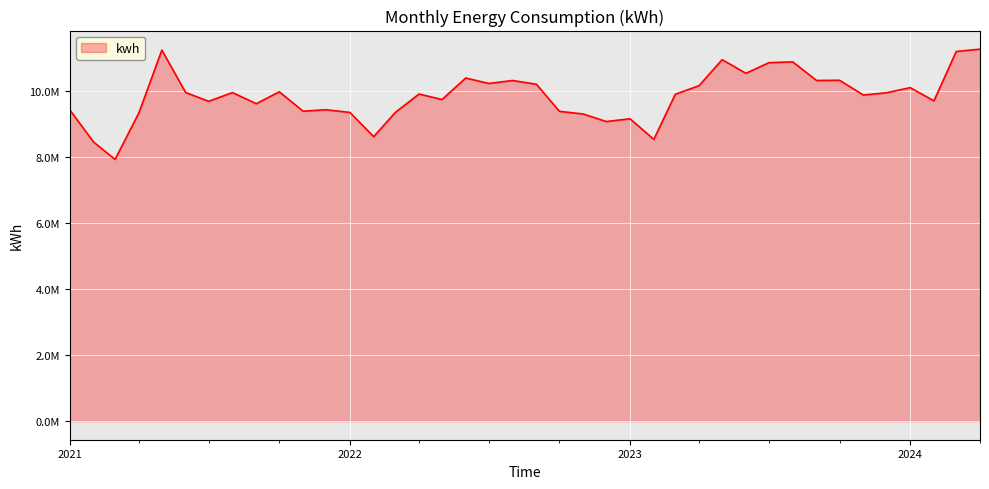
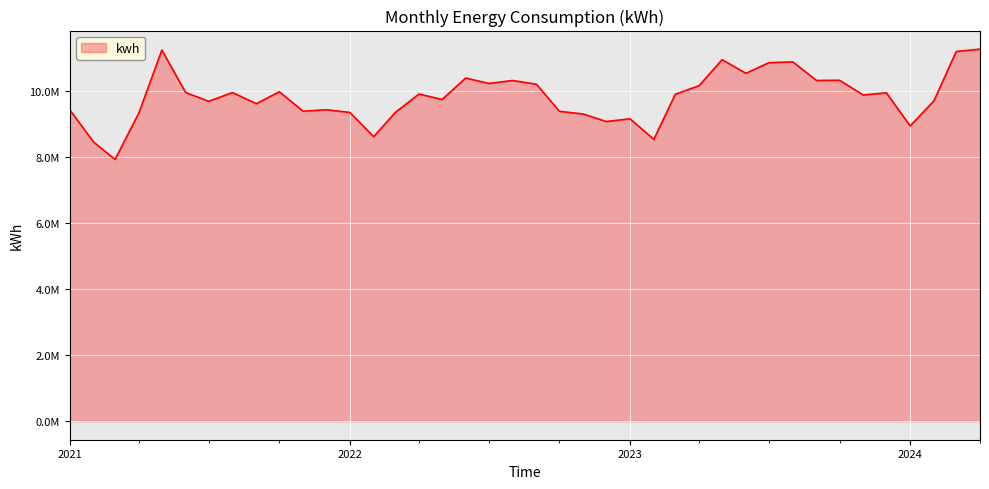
2024: 10100000 -> 8900000
